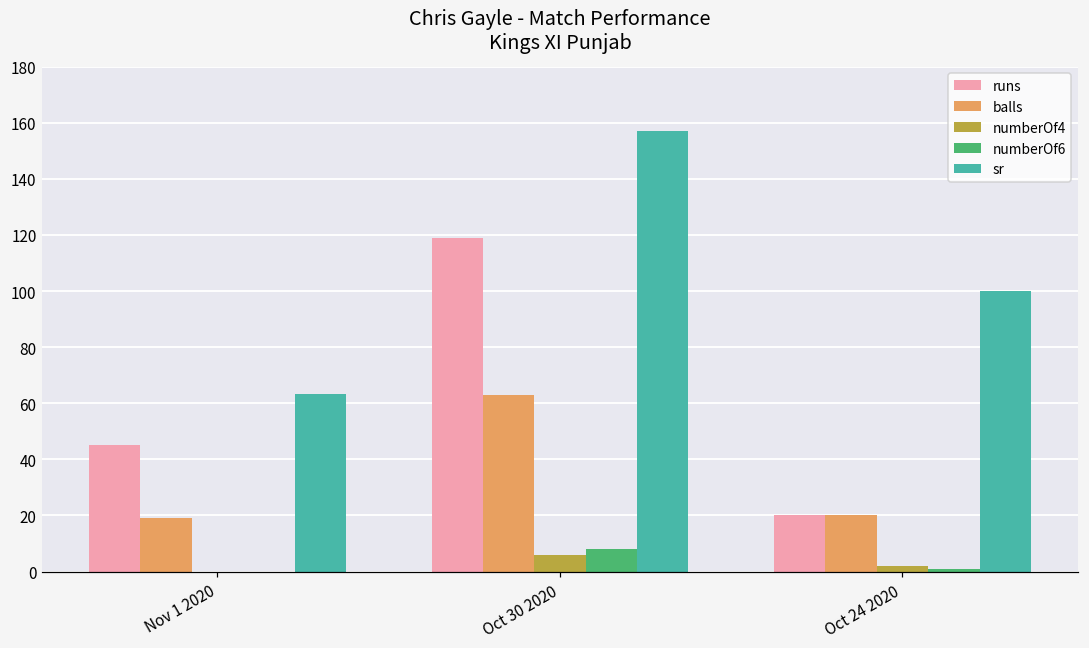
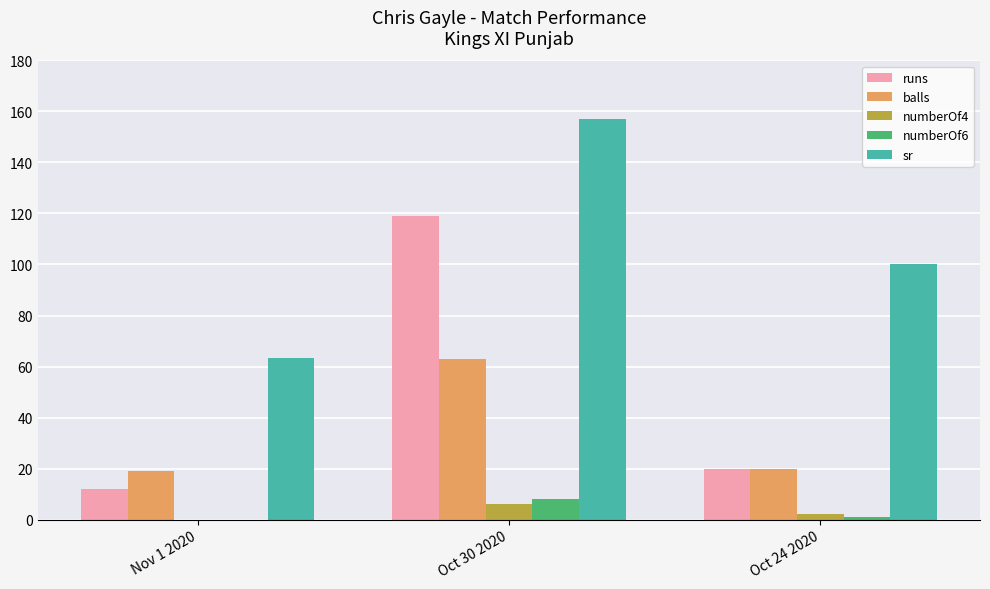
runs, Nov 1 2020: 45 -> 12
